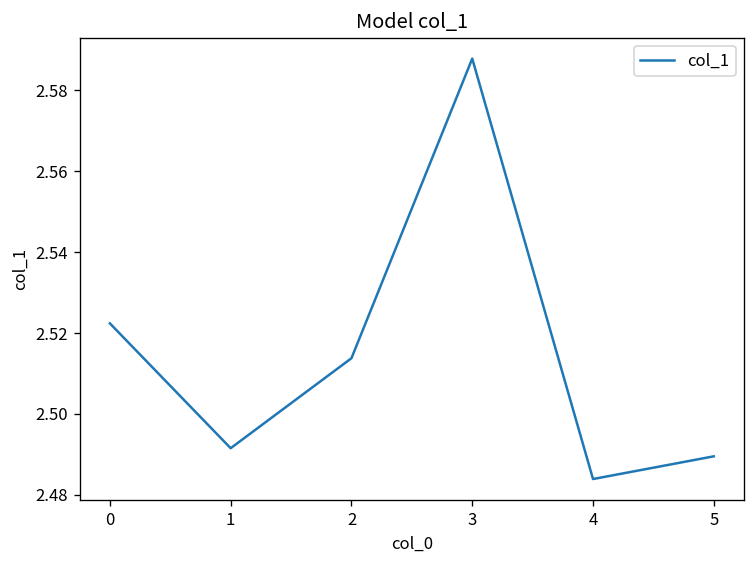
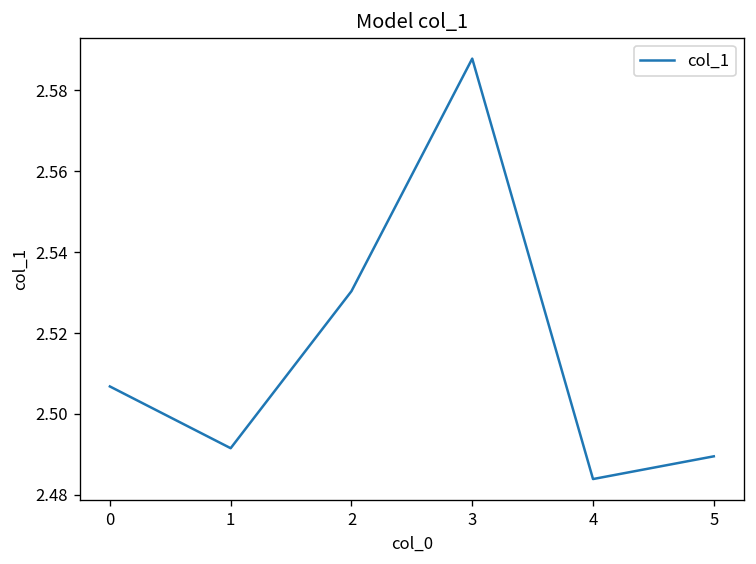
0: 2.522 -> 2.507
2: 2.514 -> 2.530
